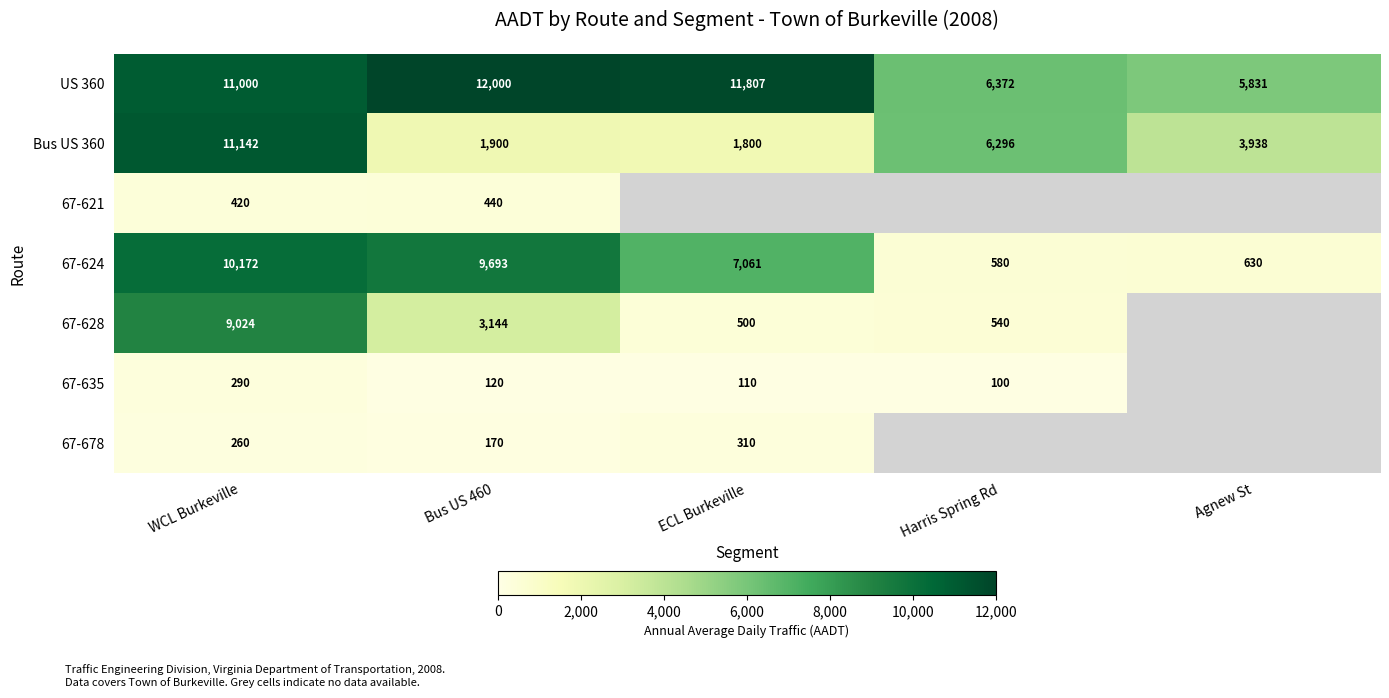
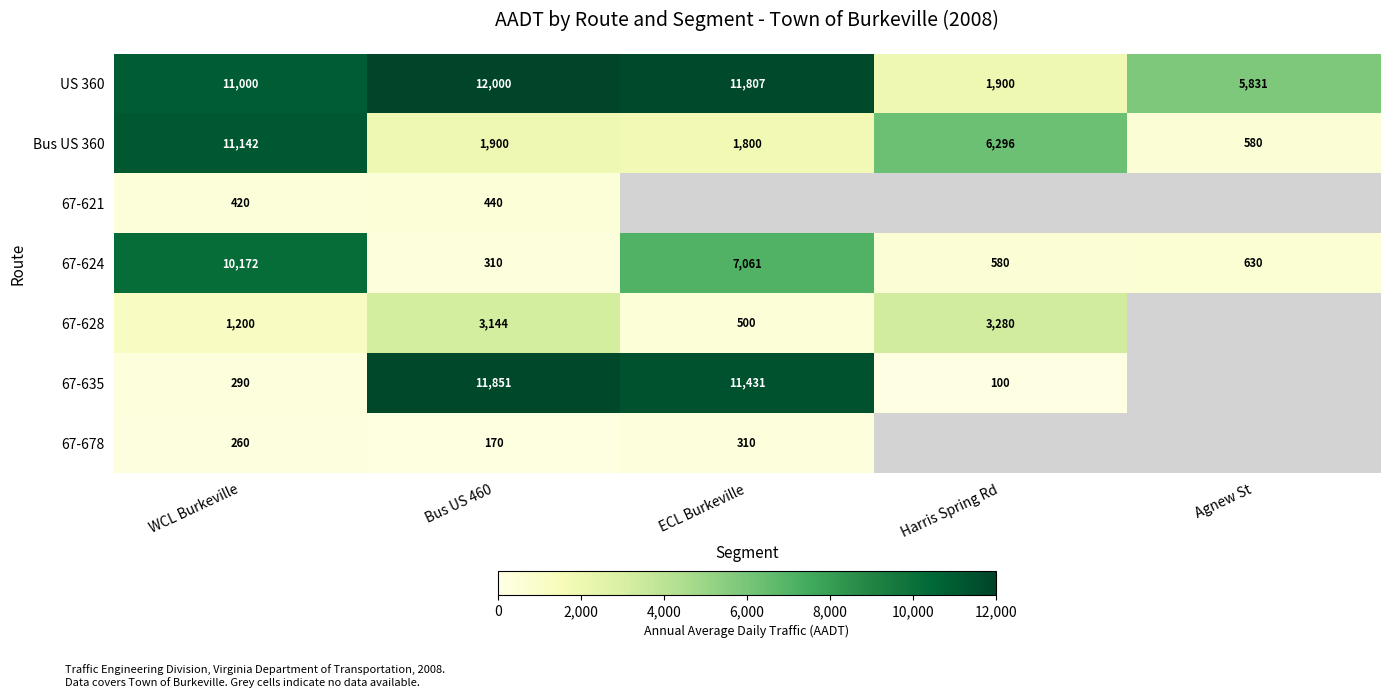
US 360, Harris Spring Rd: 6,372 -> 1,900
Bus US 360, Agnew St: 3,938 -> 580
67-624, Bus US 460: 9,693 -> 310
67-628, WCL Burkeville: 9,024 -> 1,200
67-628, Harris Spring Rd: 540 -> 3,280
67-635, Bus US 460: 120 -> 11,851
67-635, ECL Burkeville: 110 -> 11,431
